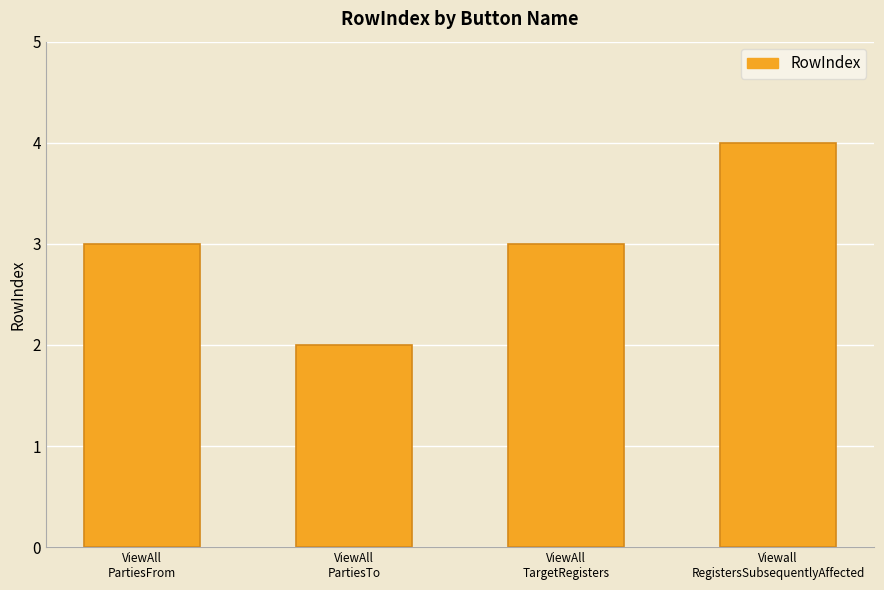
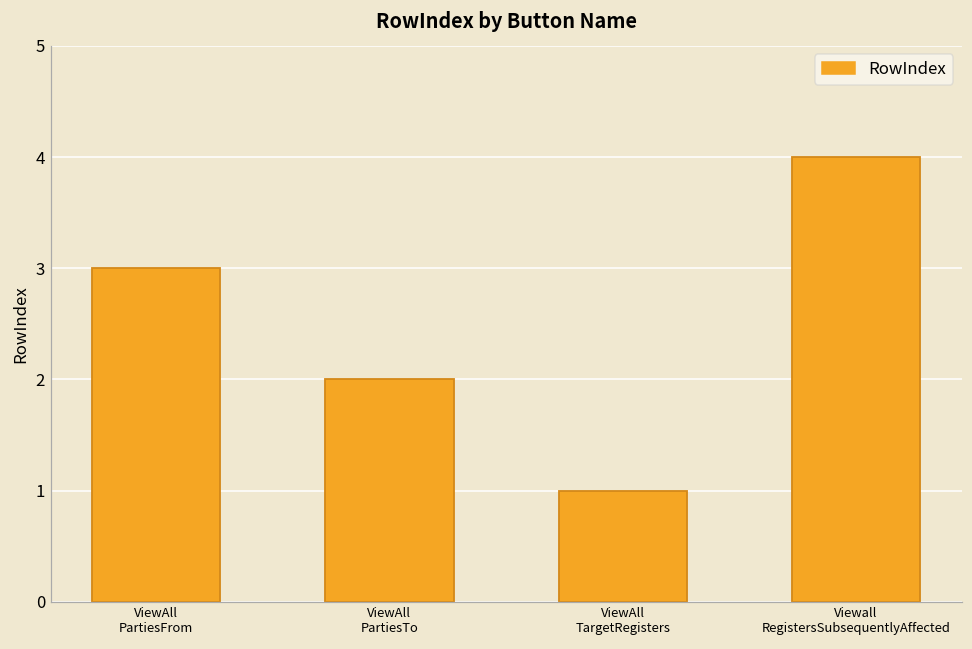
ViewAll TargetRegisters: 3 -> 1
